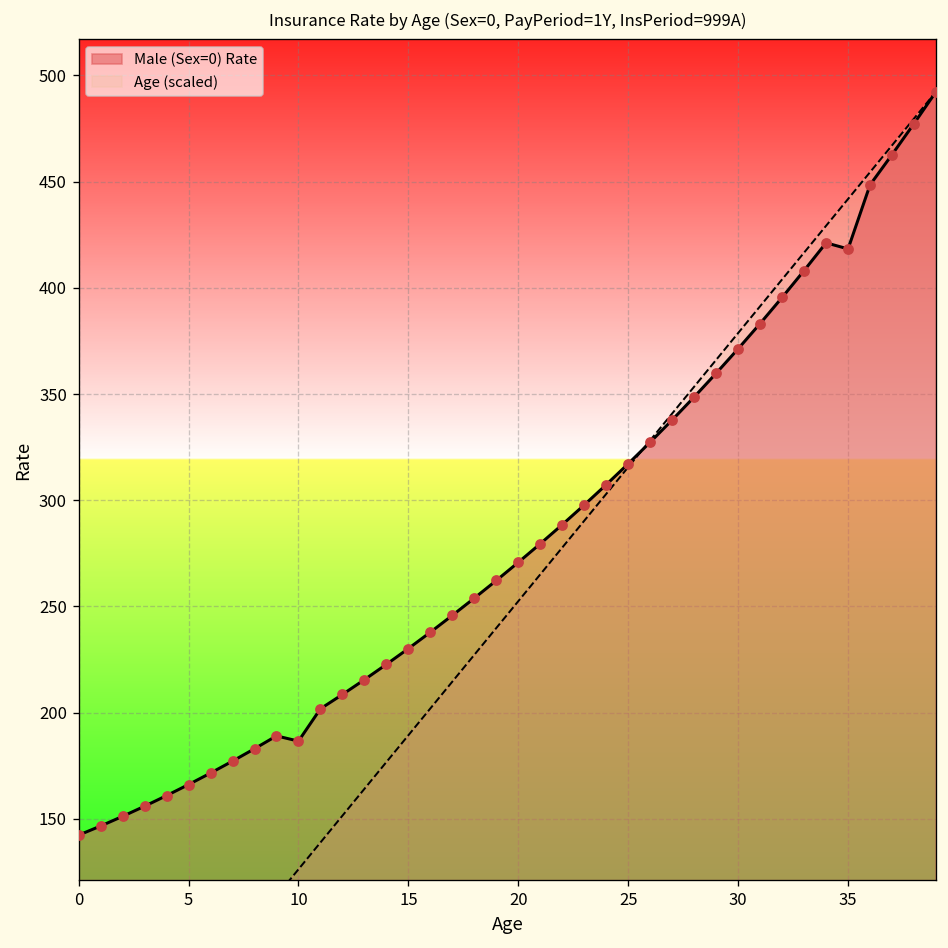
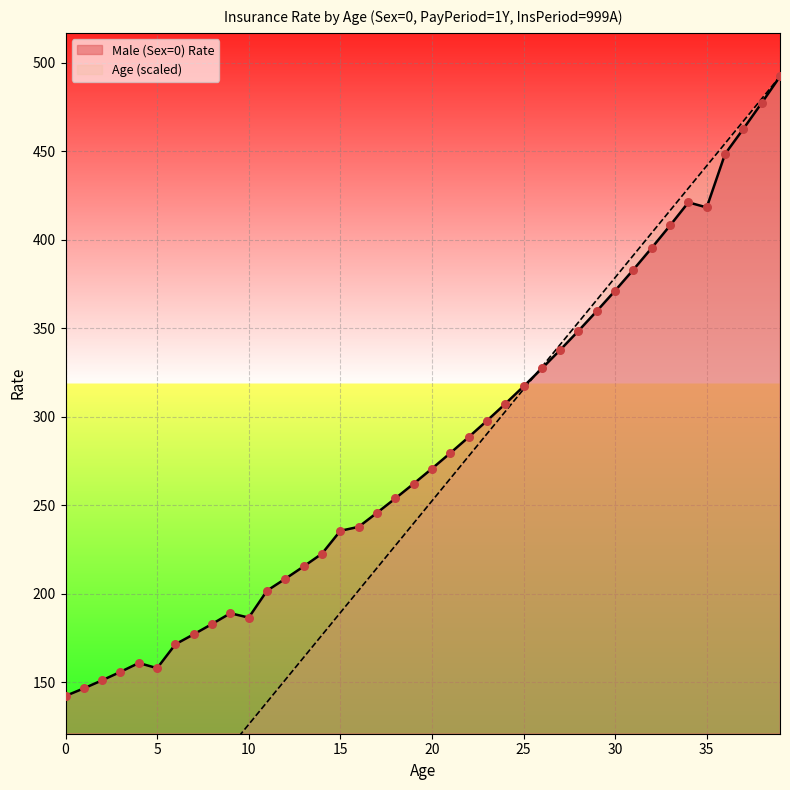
Male (Sex=0) Rate, 5: 166 -> 158
Male (Sex=0) Rate, 15: 230 -> 236
